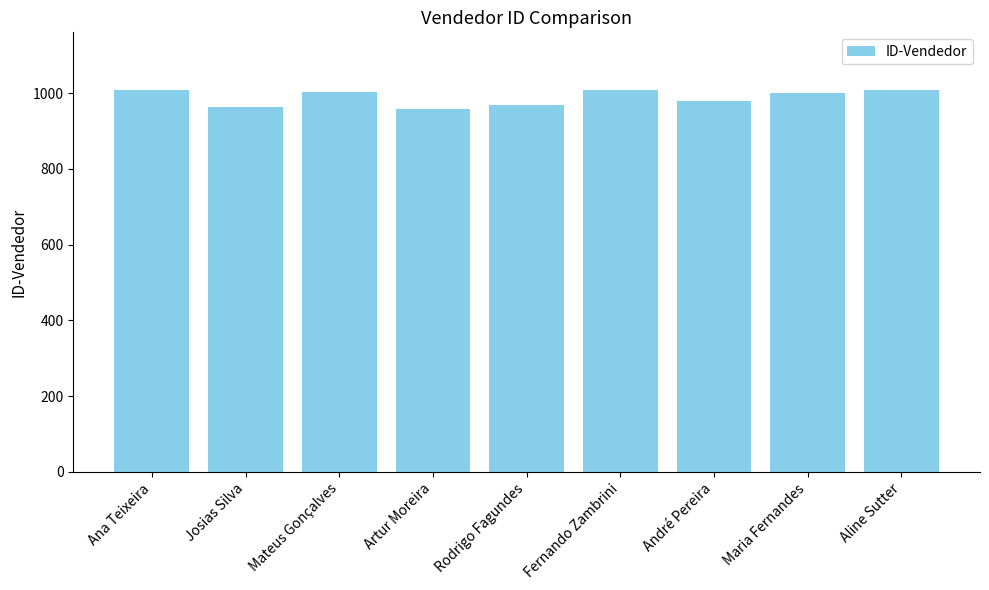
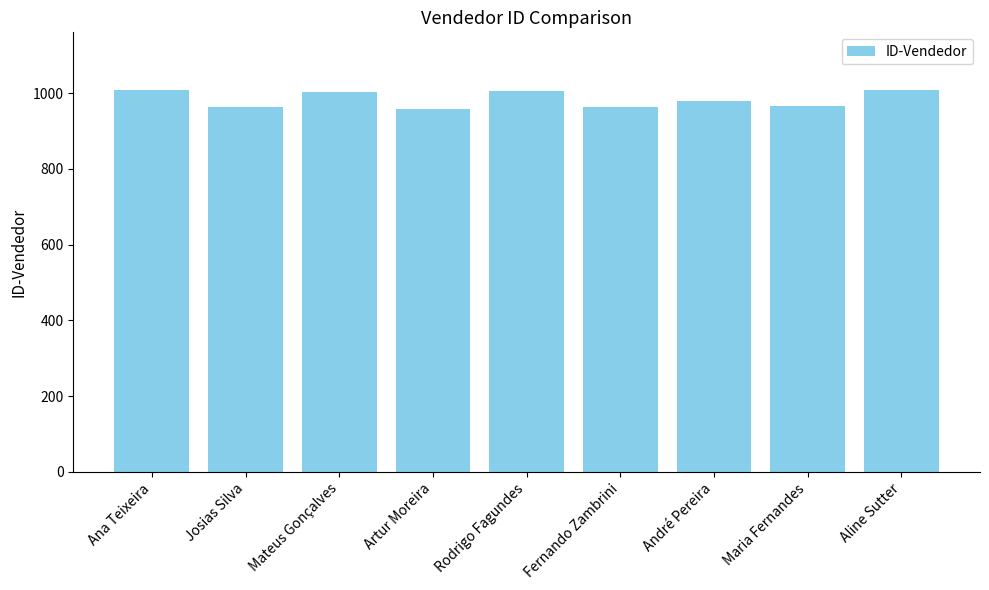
Rodrigo Fagundes: 970 -> 1010
Fernando Zambrini: 1010 -> 960
Maria Fernandes: 1000 -> 970
